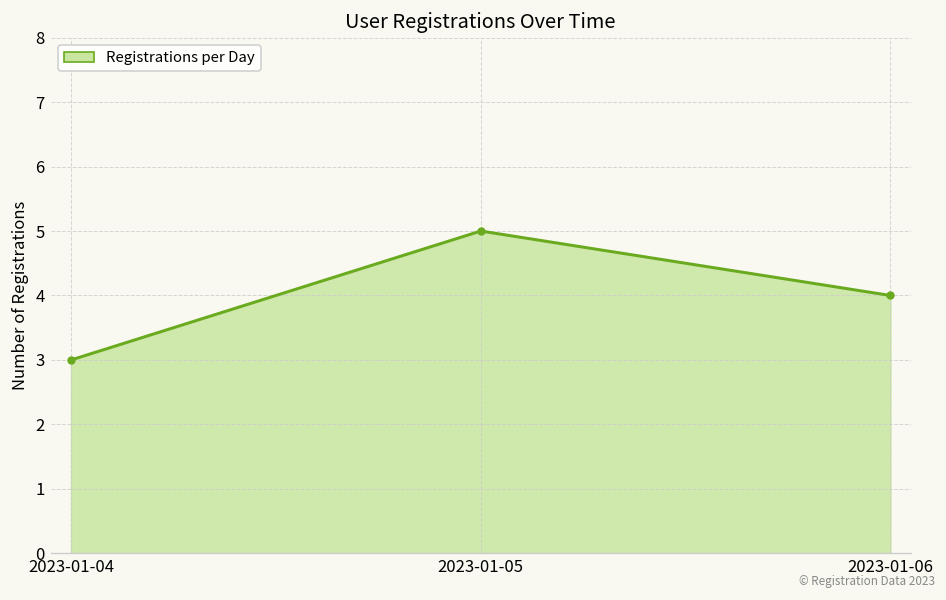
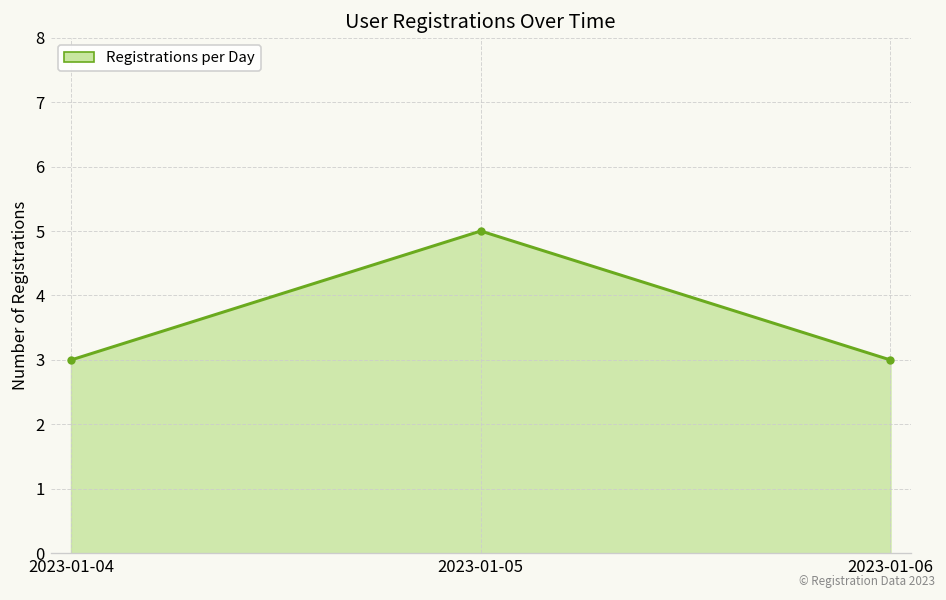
2023-01-06: 4 -> 3
